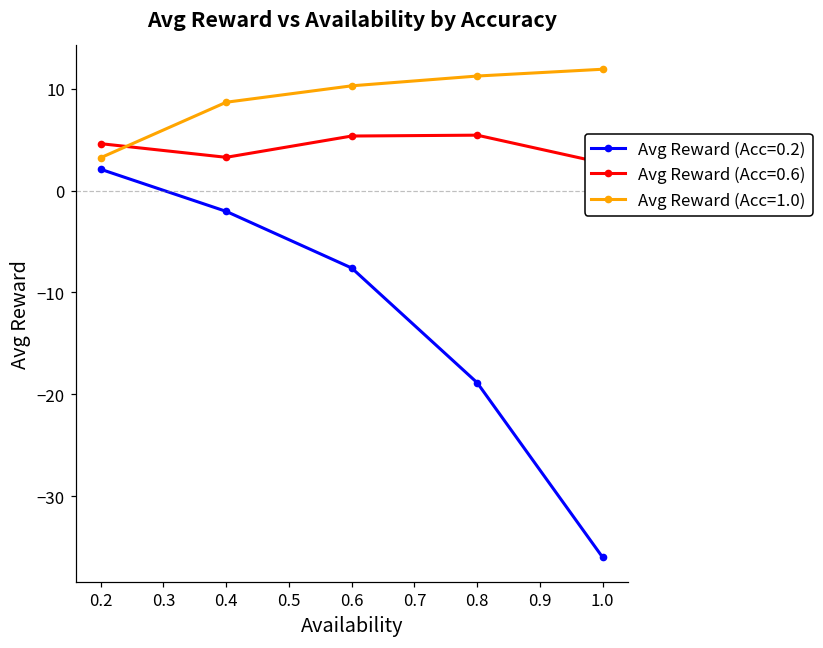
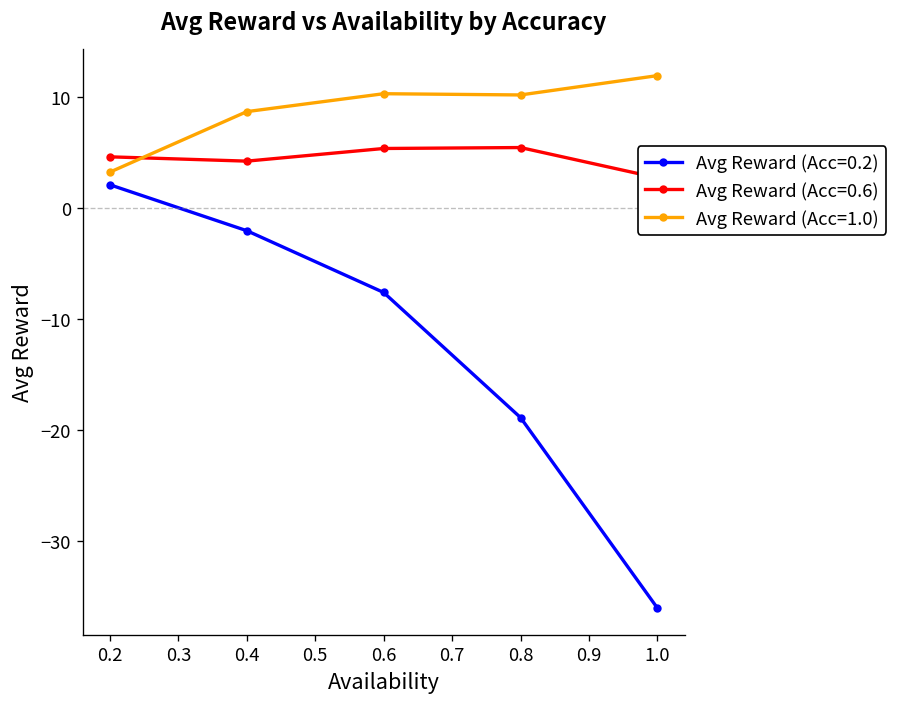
Avg Reward (Acc=0.6), 0.4: 3 -> 4
Avg Reward (Acc=1.0), 0.8: 11 -> 10
